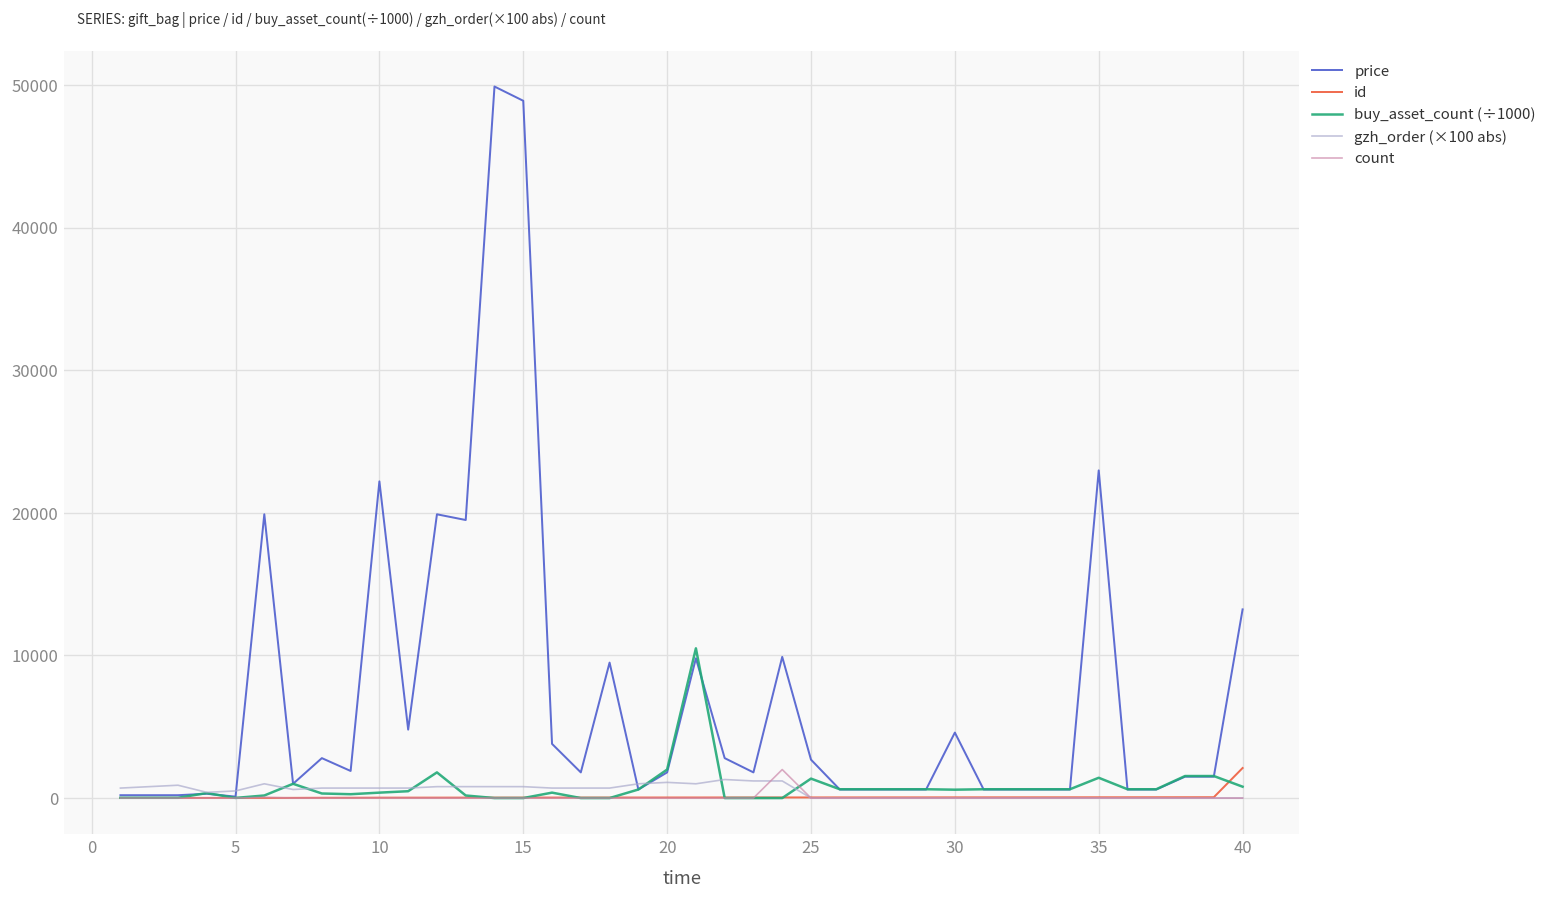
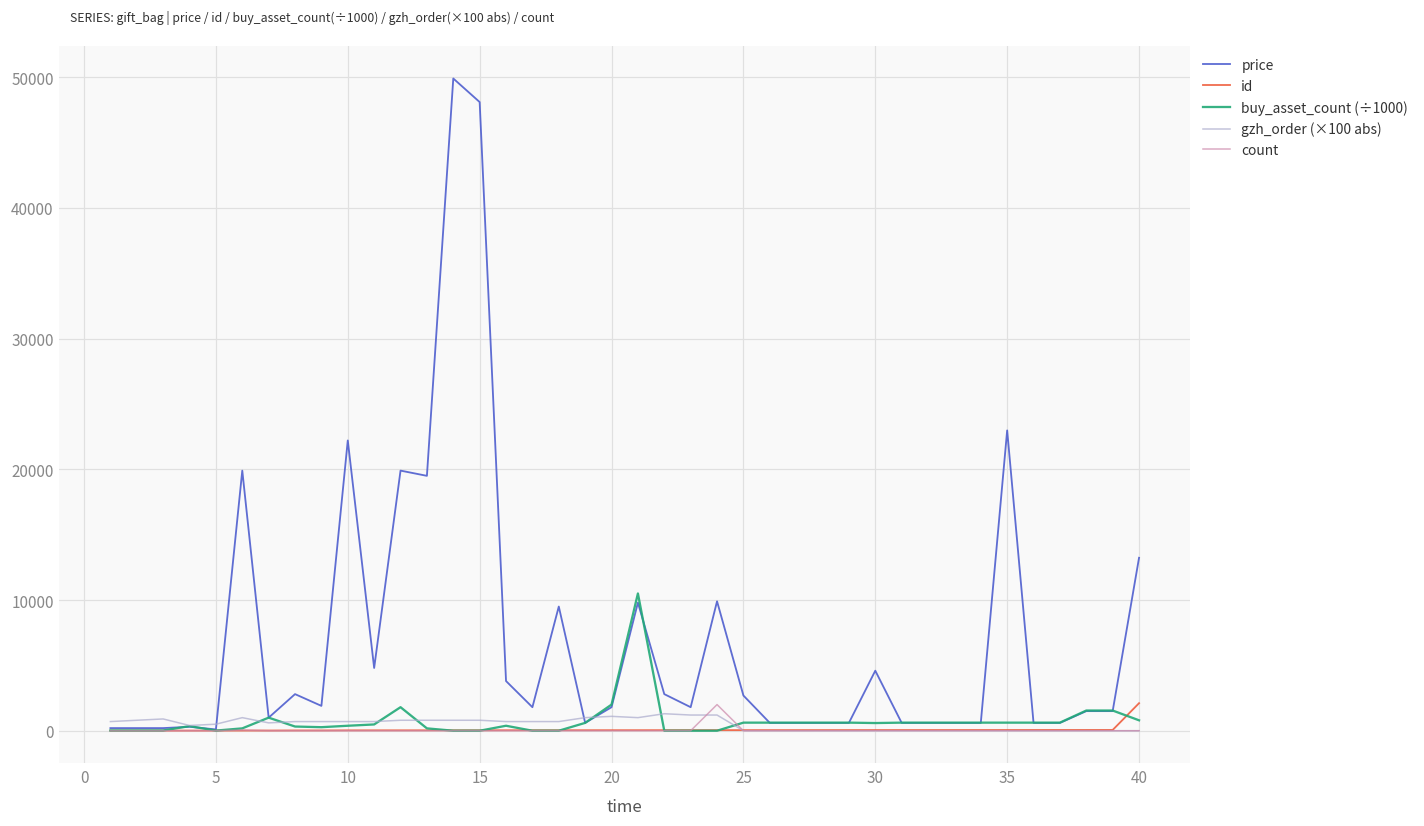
price, 15: 48900 -> 48100
buy_asset_count (÷1000), 25: 1400 -> 600
buy_asset_count (÷1000), 35: 1400 -> 600
